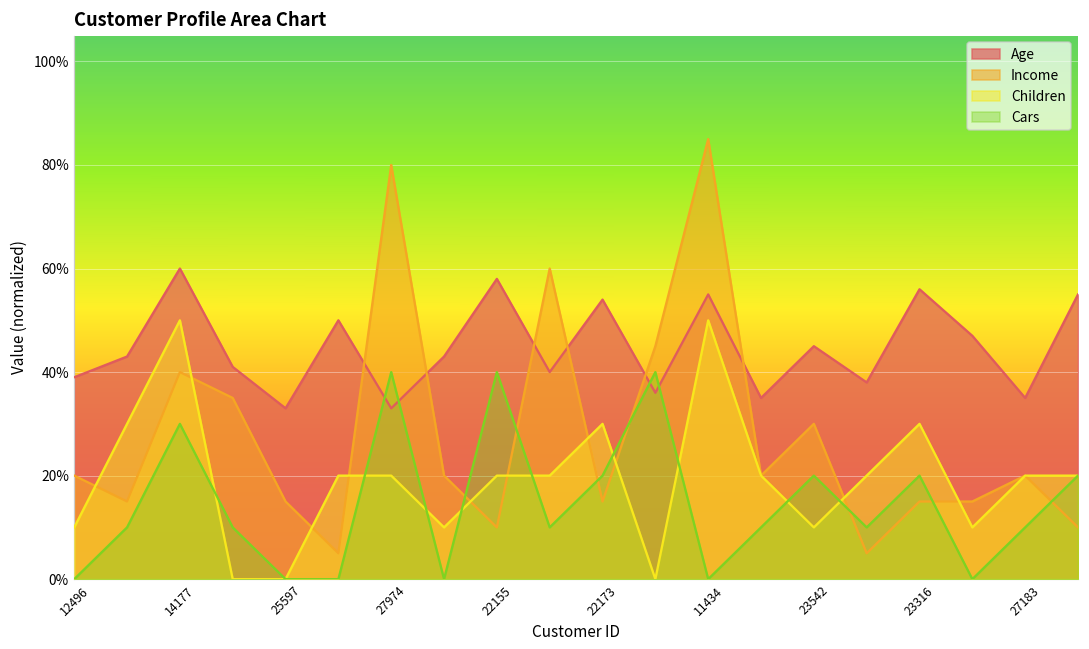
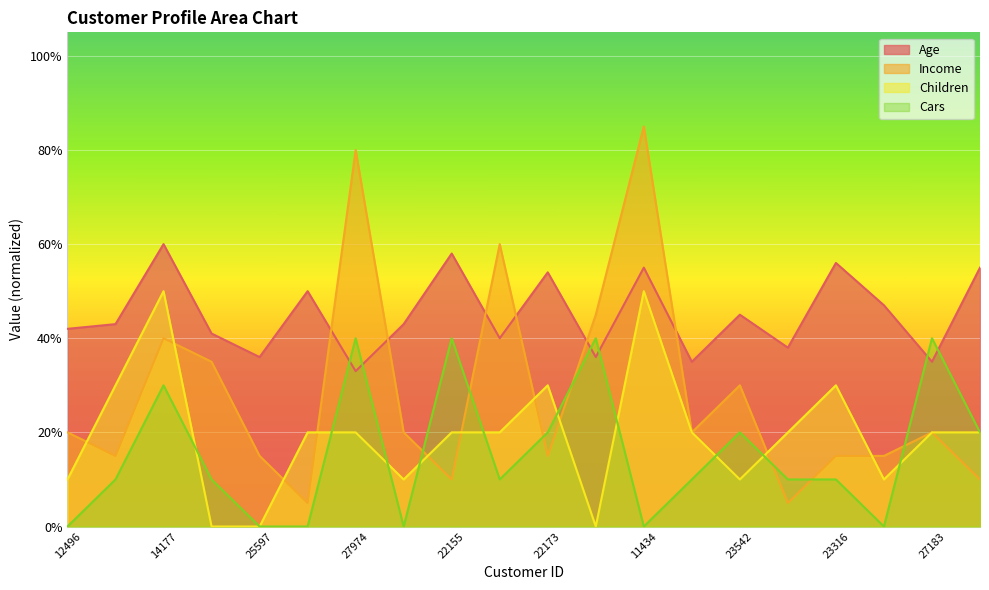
Age, 12496: 39% -> 42%
Age, 25597: 33% -> 36%
Cars, 23316: 20% -> 10%
Cars, 27183: 10% -> 40%
